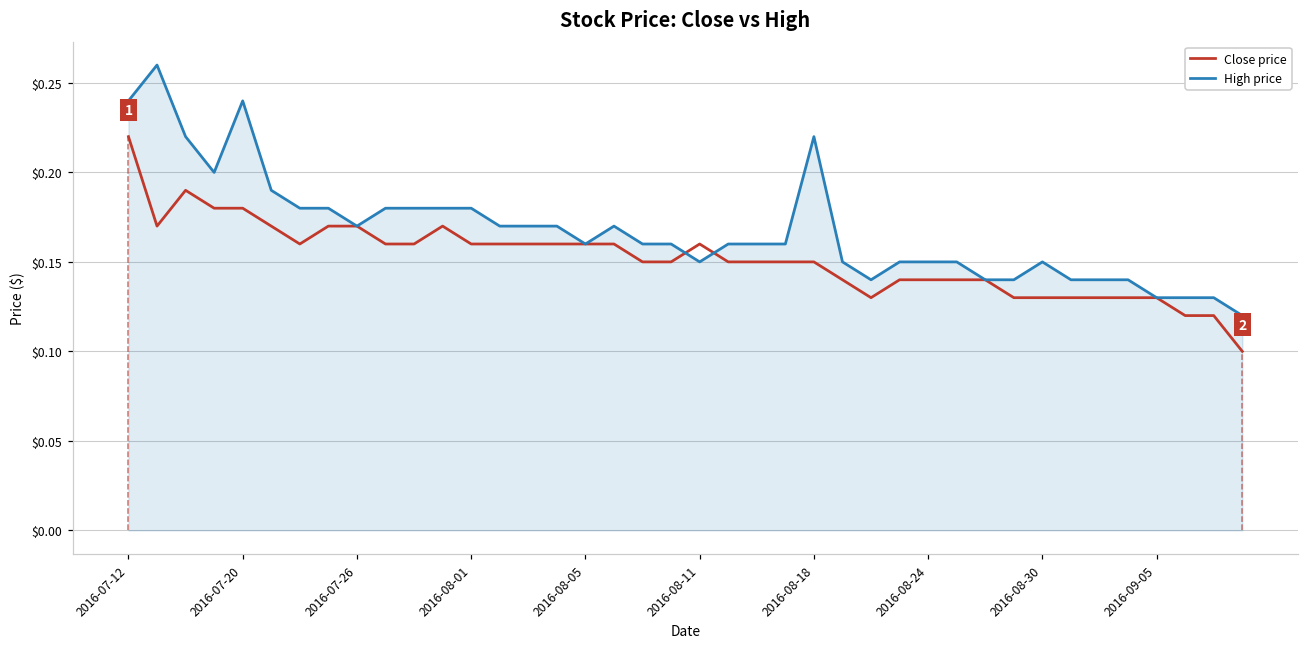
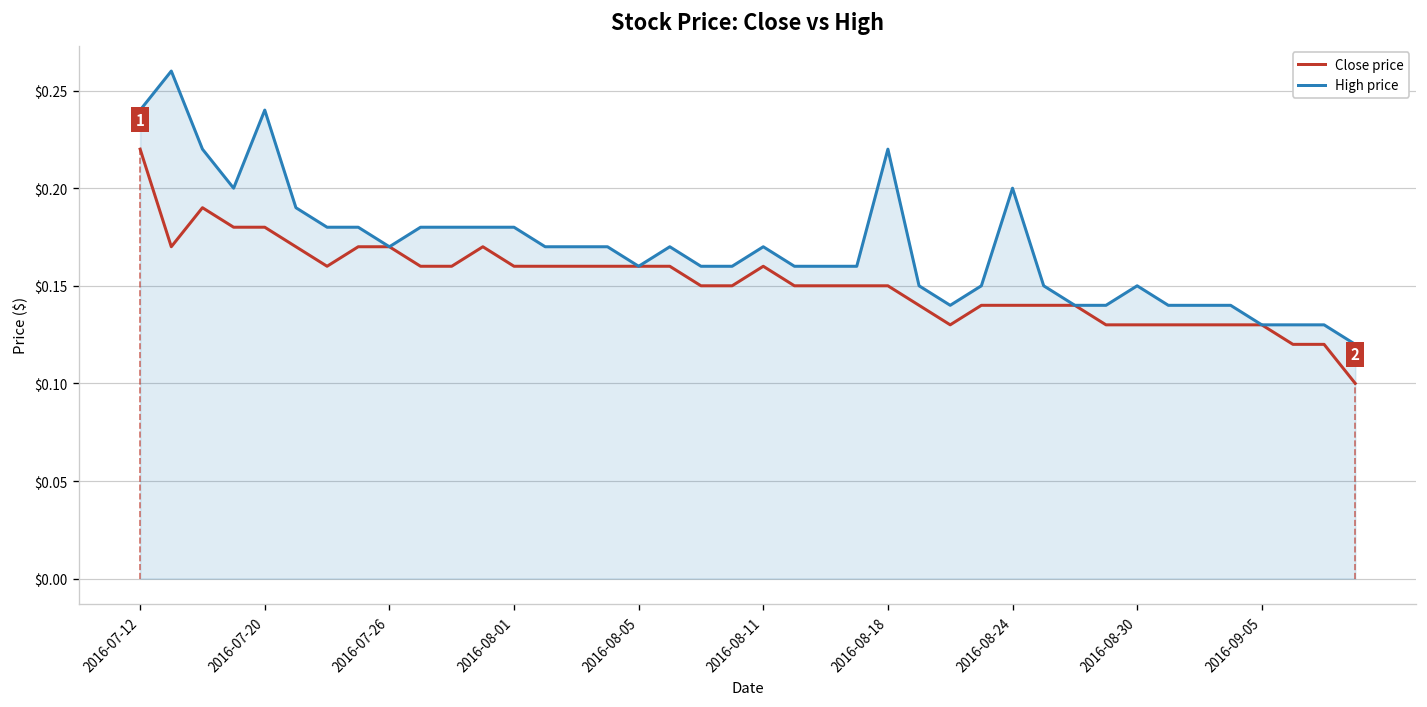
High price, 2016-08-11: $0.15 -> $0.17
High price, 2016-08-24: $0.15 -> $0.20
